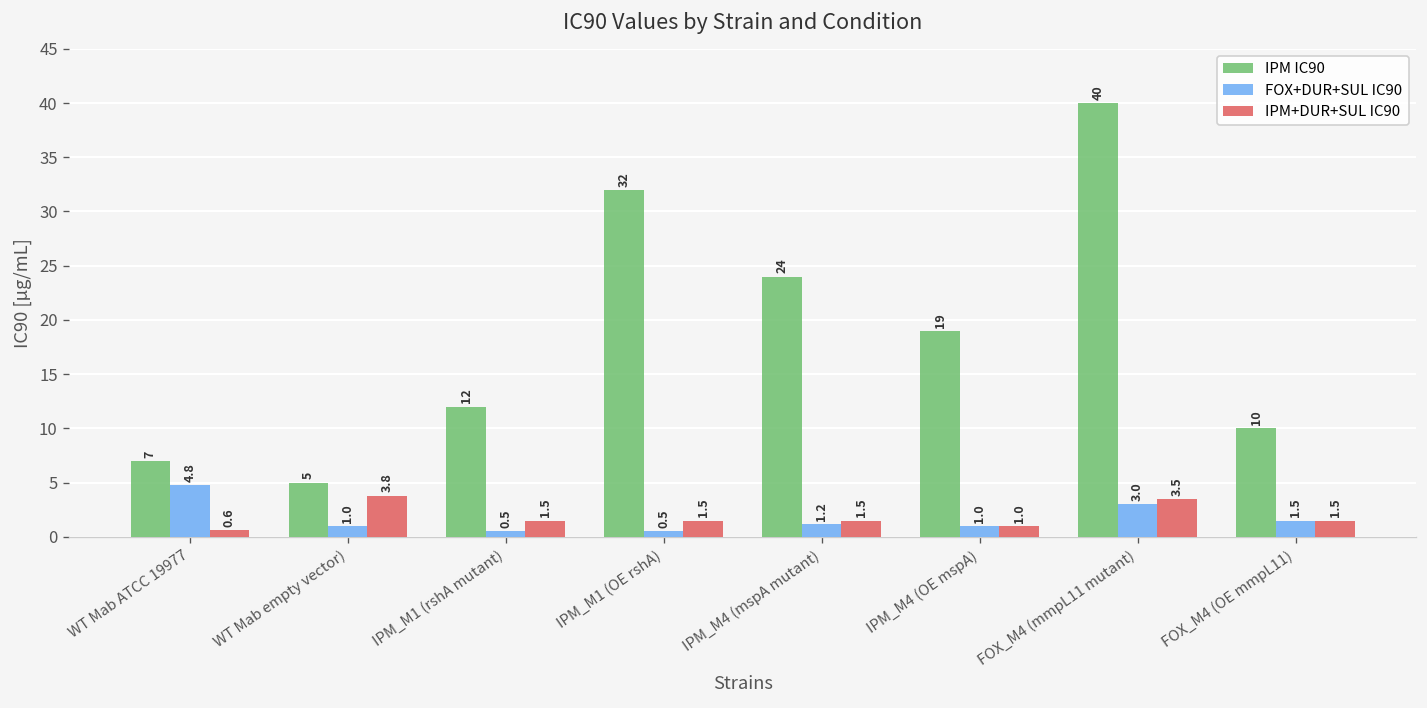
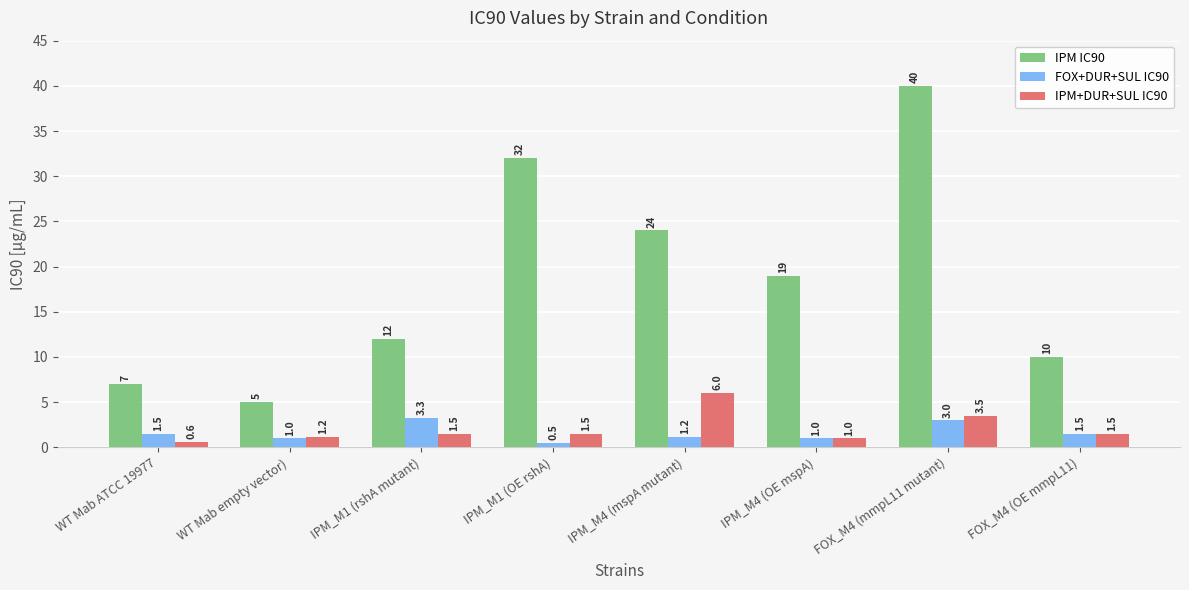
FOX+DUR+SUL IC90, WT Mab ATCC 19977: 4.8 -> 1.5
IPM+DUR+SUL IC90, WT Mab empty vector): 3.8 -> 1.2
FOX+DUR+SUL IC90, IPM_M1 (rshA mutant): 0.5 -> 3.3
IPM+DUR+SUL IC90, IPM_M4 (mspA mutant): 1.5 -> 6.0
